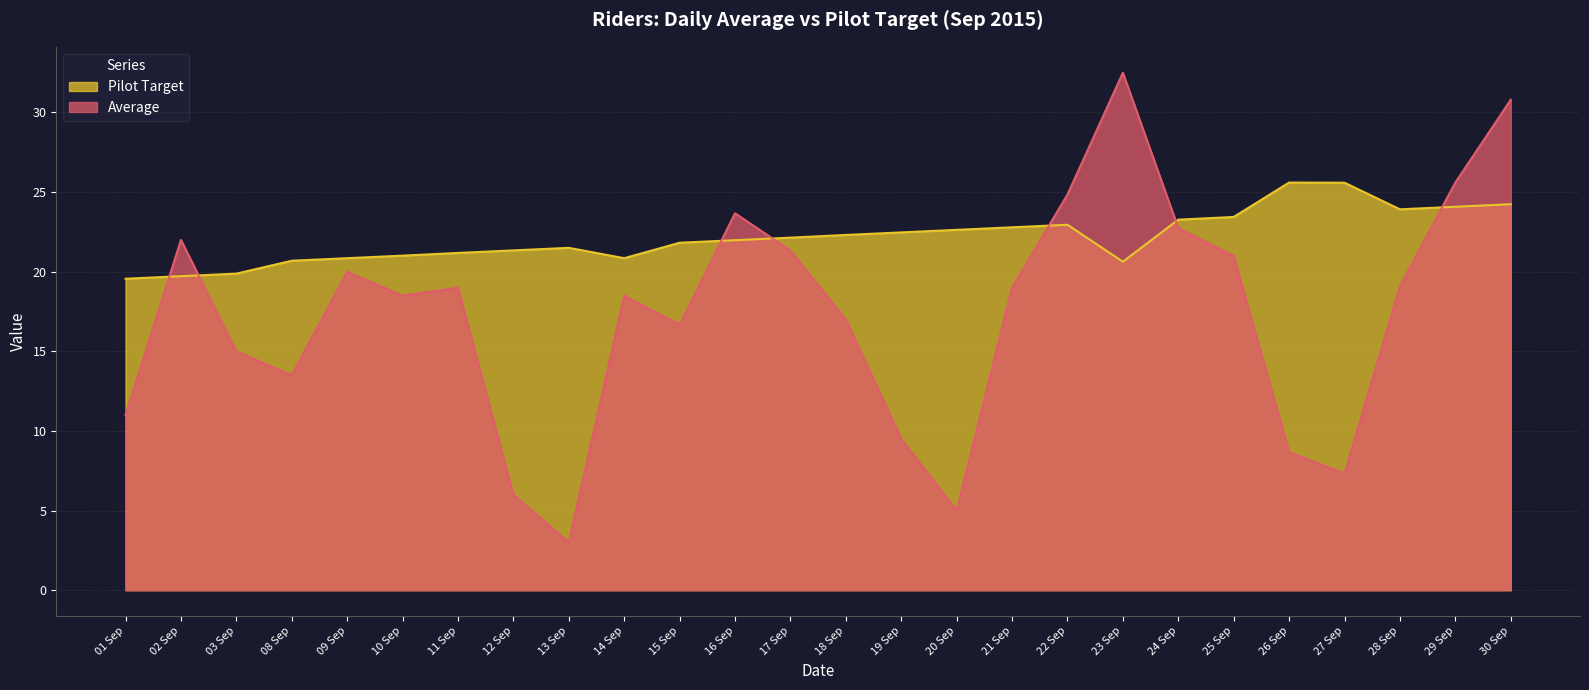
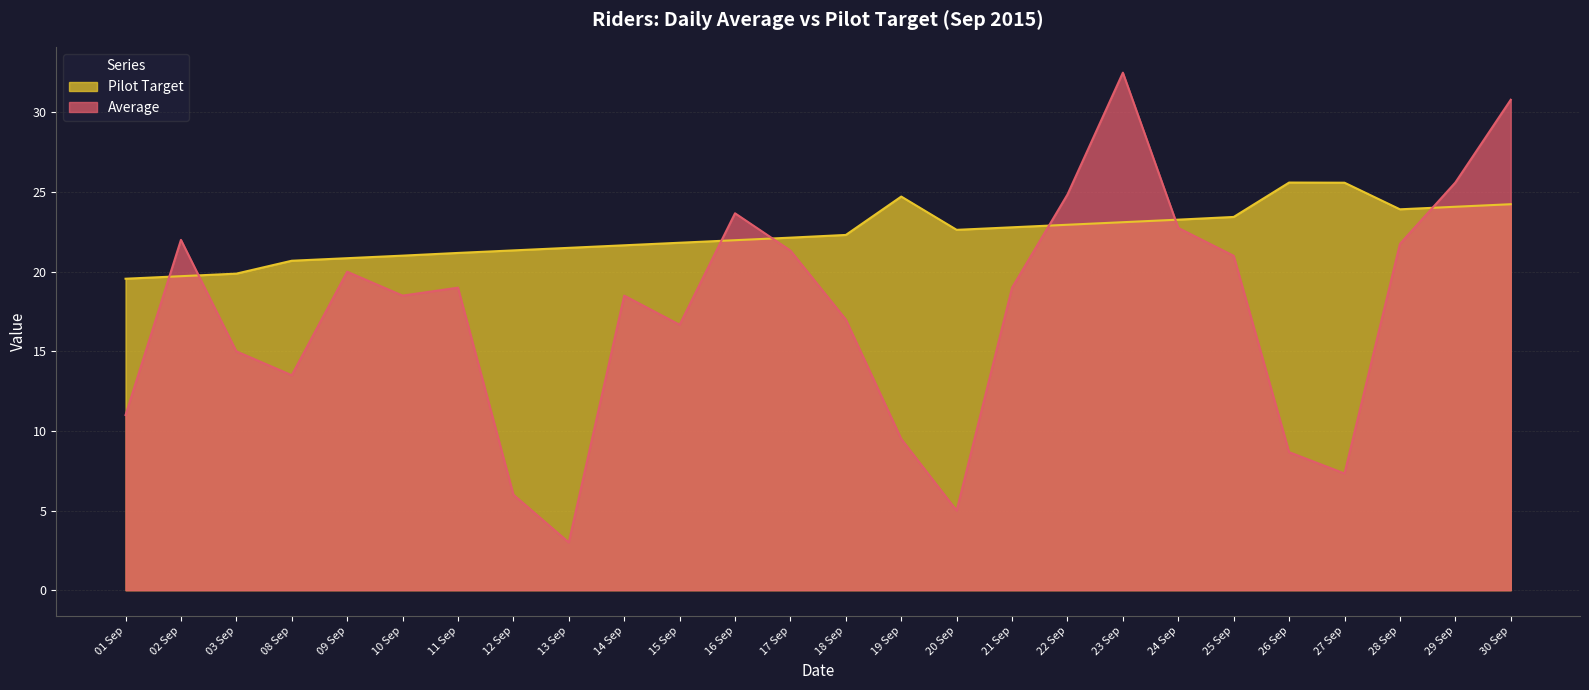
Pilot Target, 14 Sep: 20.9 -> 21.7
Pilot Target, 19 Sep: 22.5 -> 24.7
Pilot Target, 23 Sep: 20.6 -> 23.1
Average, 28 Sep: 19.1 -> 21.8
